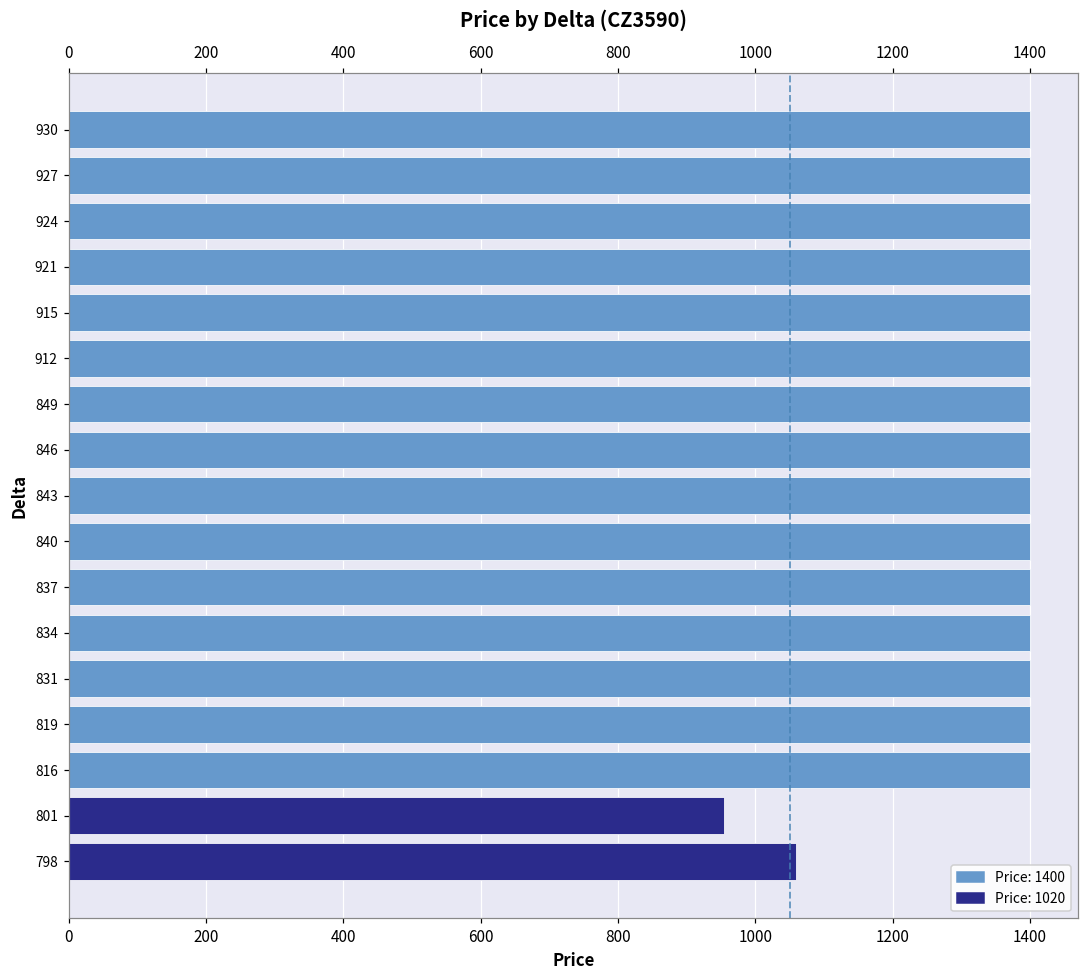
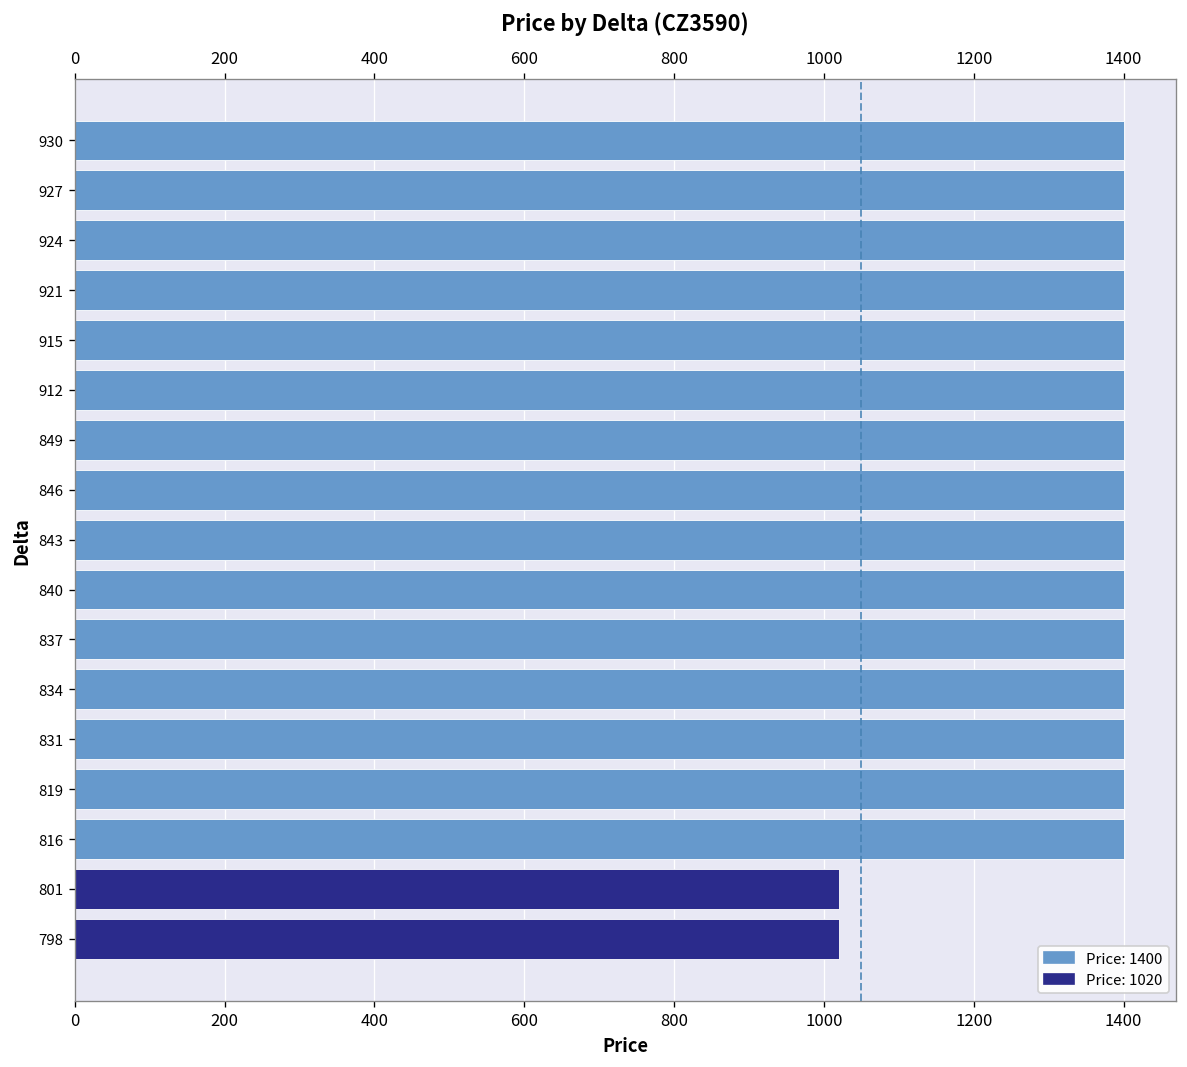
801: 950 -> 1020
798: 1060 -> 1020
